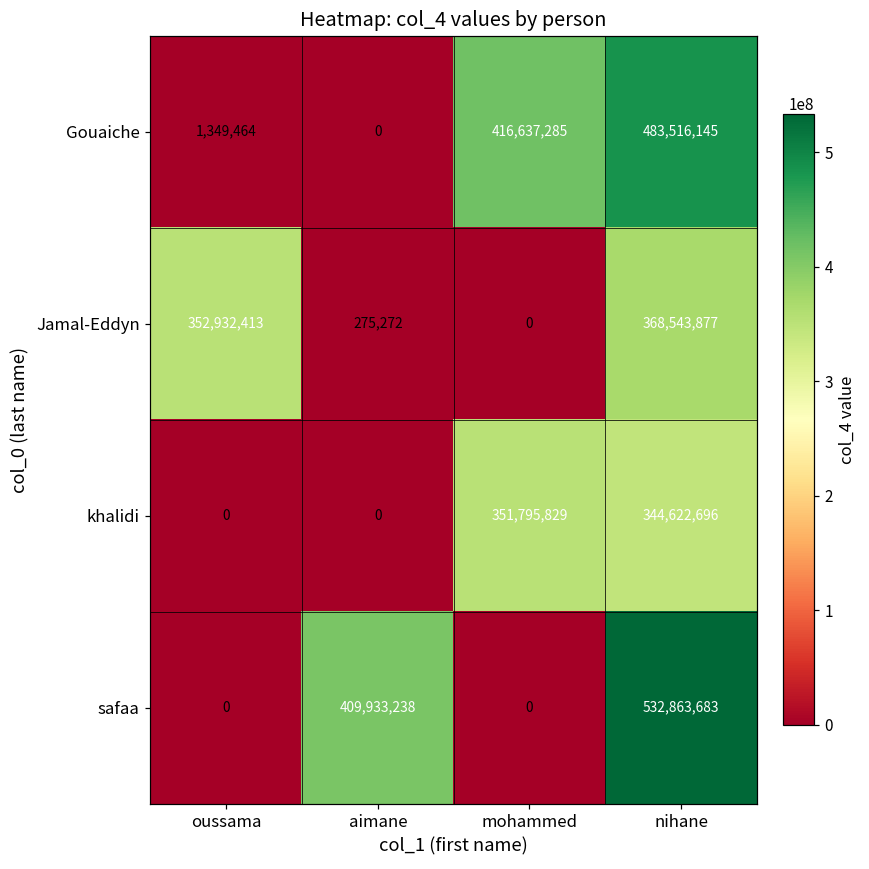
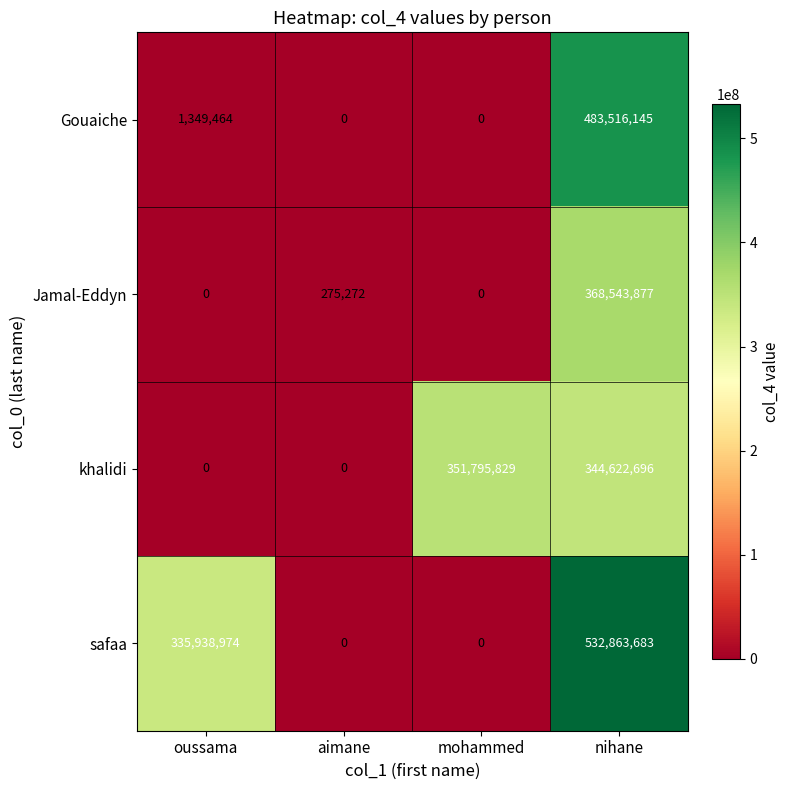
Gouaiche, mohammed: 416,637,285 -> 0
Jamal-Eddyn, oussama: 352,932,413 -> 0
safaa, oussama: 0 -> 335,938,974
safaa, aimane: 409,933,238 -> 0
